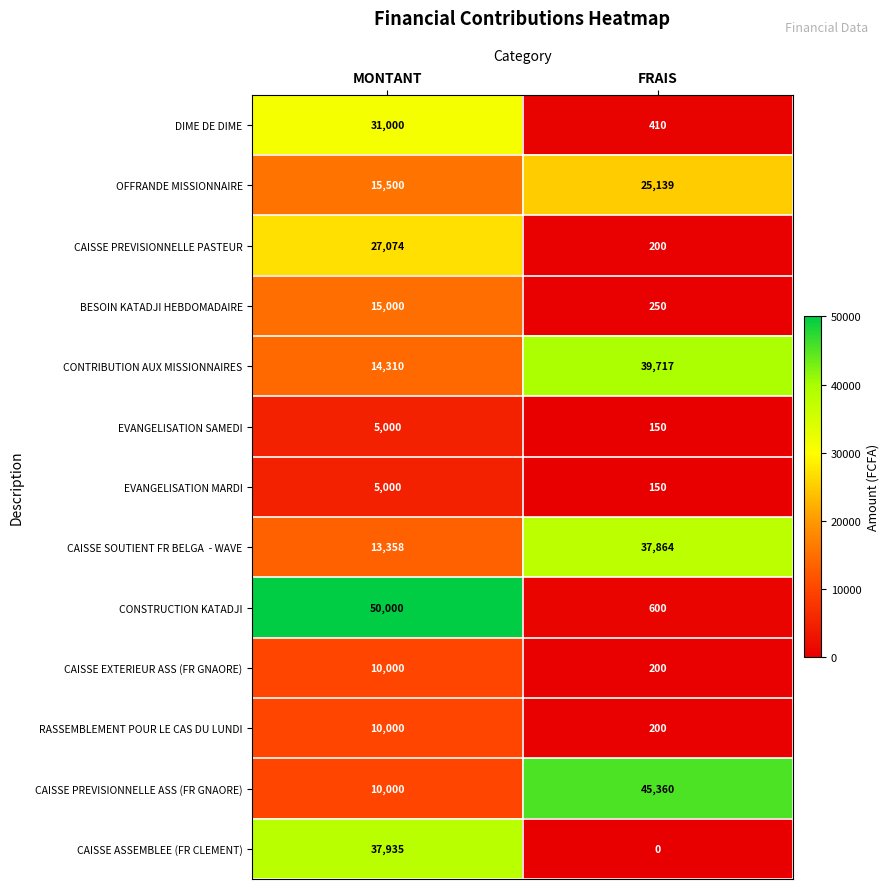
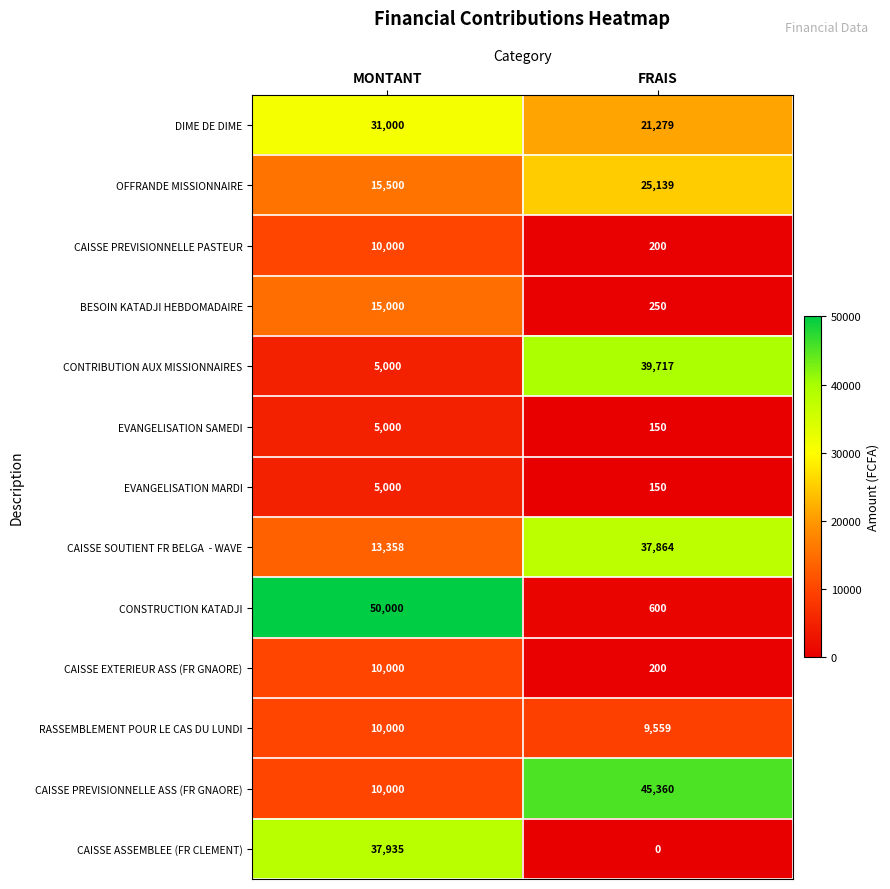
DIME DE DIME, FRAIS: 410 -> 21,279
CAISSE PREVISIONNELLE PASTEUR, MONTANT: 27,074 -> 10,000
CONTRIBUTION AUX MISSIONNAIRES, MONTANT: 14,310 -> 5,000
RASSEMBLEMENT POUR LE CAS DU LUNDI, FRAIS: 200 -> 9,559
